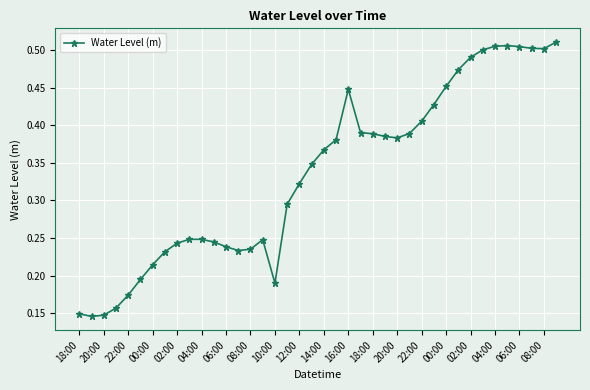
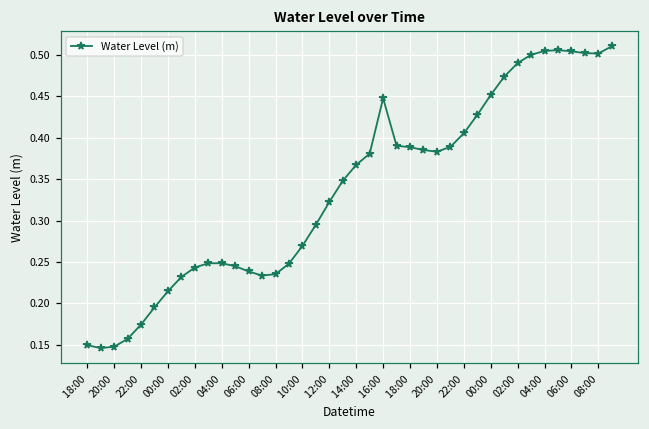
10:00: 0.19 -> 0.27
